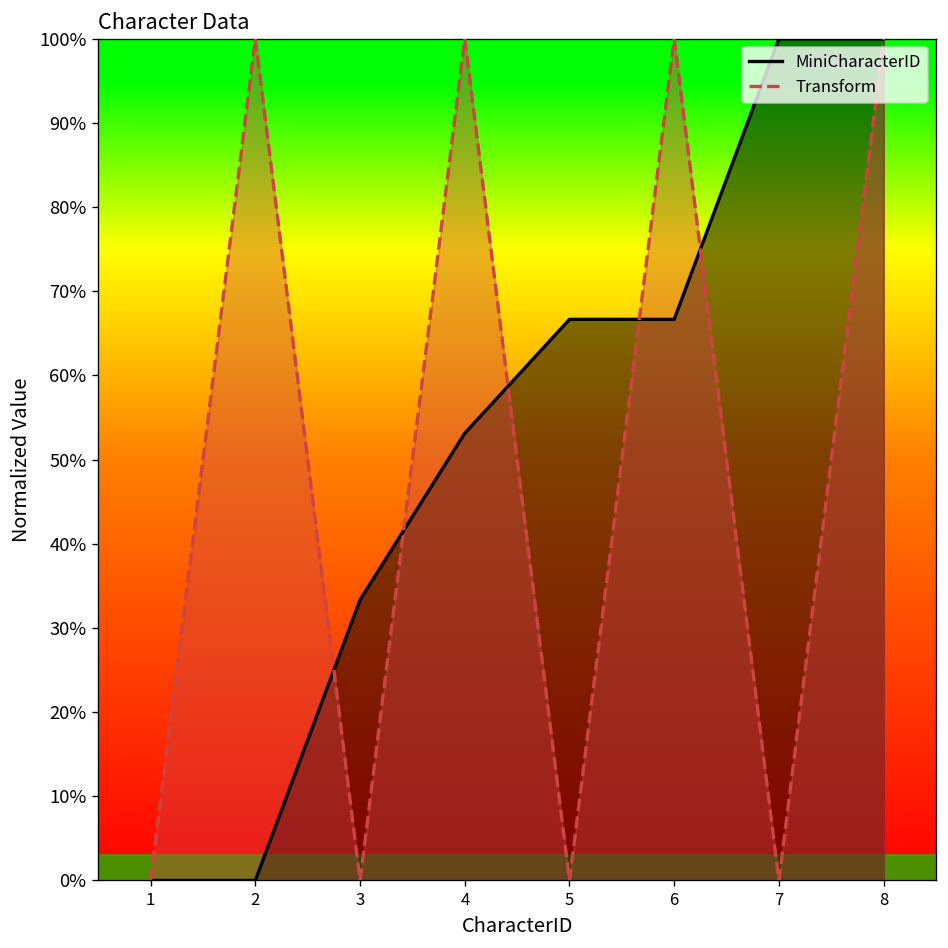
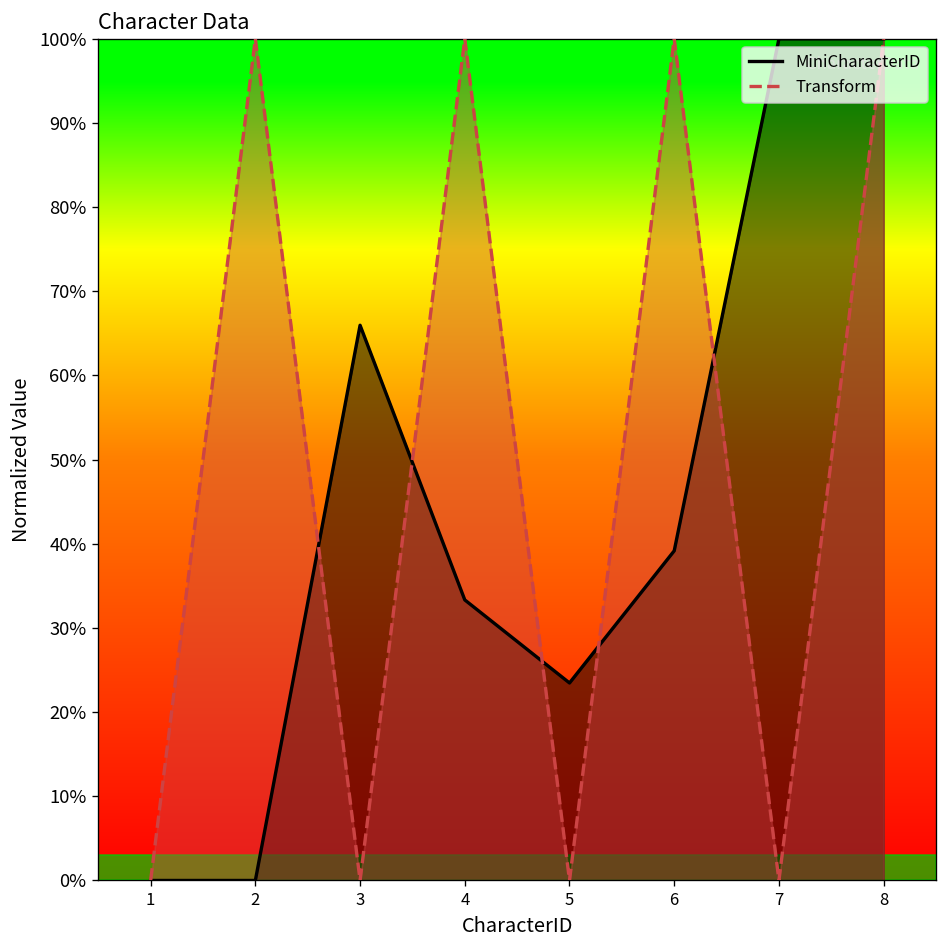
MiniCharacterID, 3: 33% -> 66%
MiniCharacterID, 4: 53% -> 33%
MiniCharacterID, 5: 67% -> 23%
MiniCharacterID, 6: 67% -> 39%
